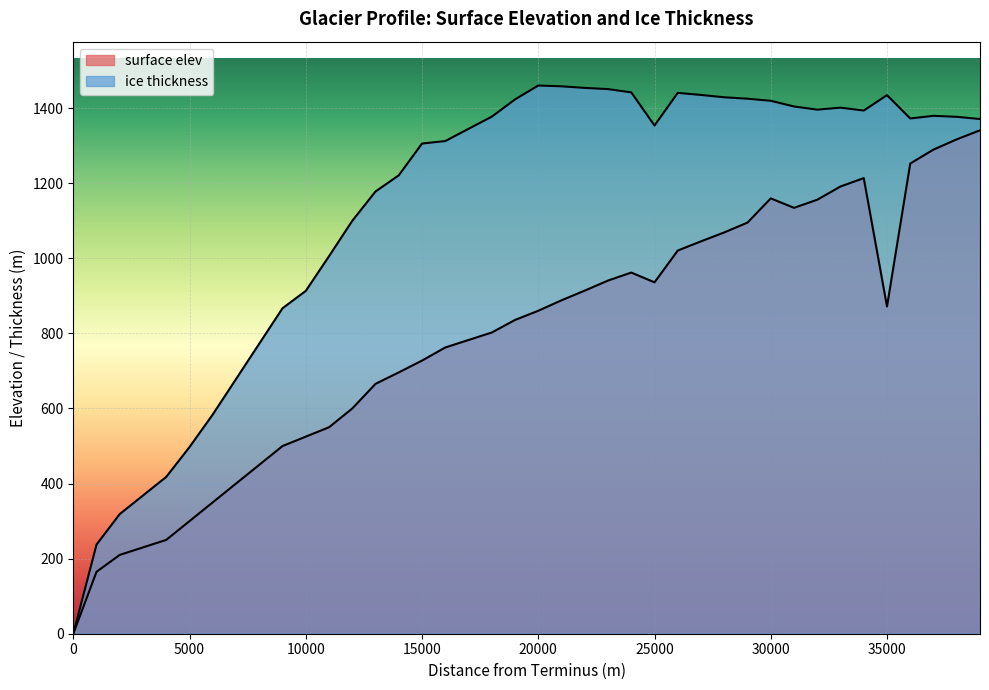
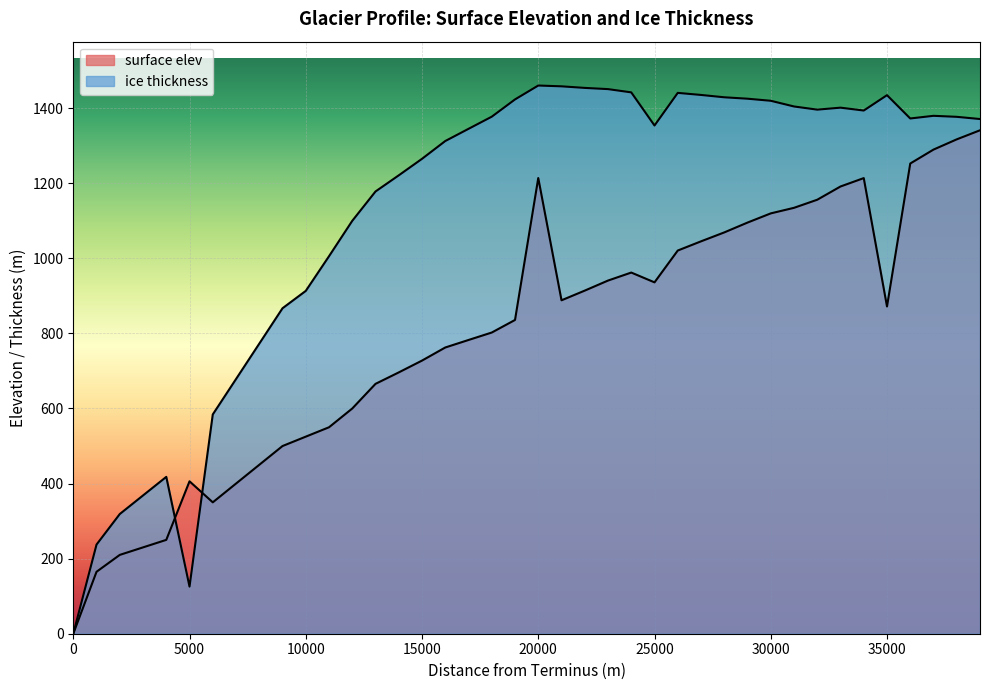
surface elev, 5000: 300 -> 410
ice thickness, 5000: 500 -> 130
ice thickness, 15000: 1310 -> 1270
surface elev, 20000: 860 -> 1210
surface elev, 30000: 1160 -> 1120
